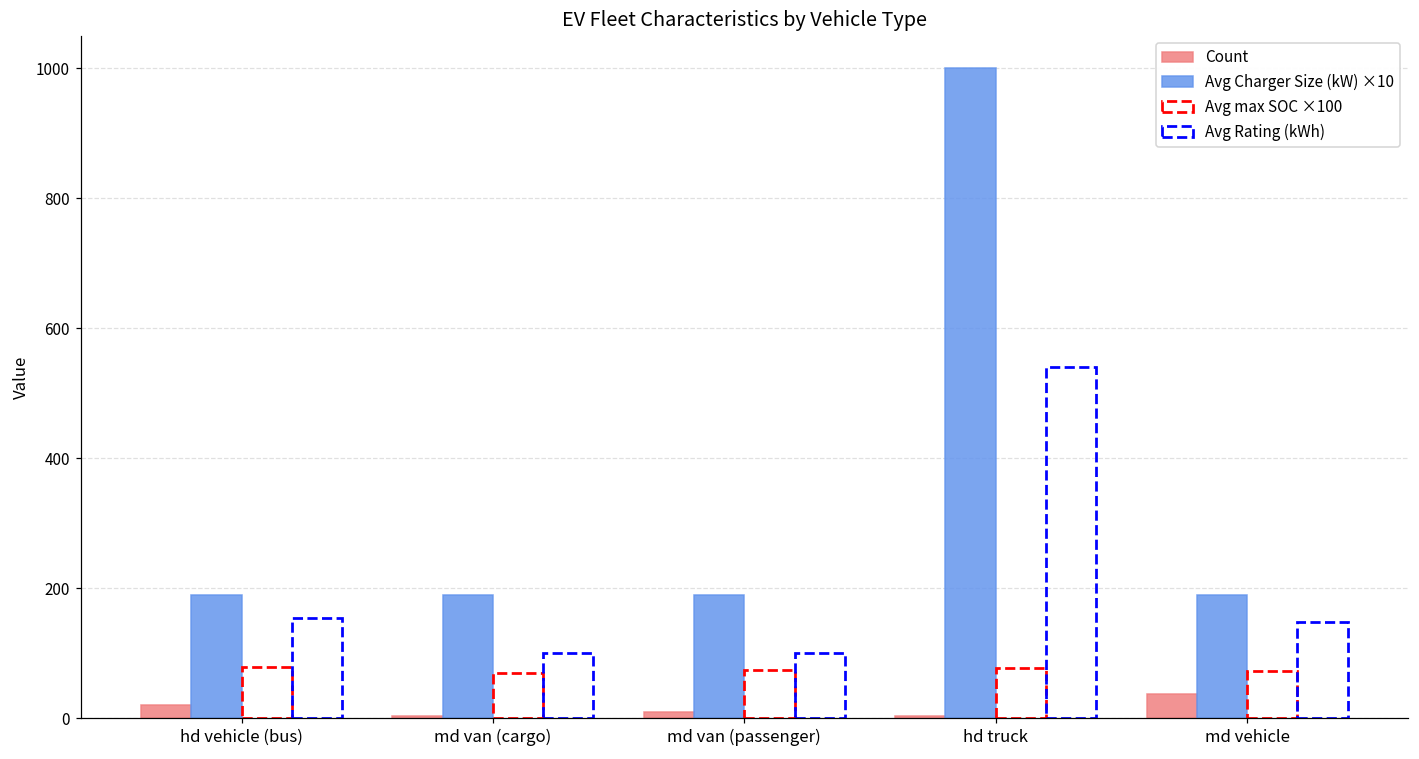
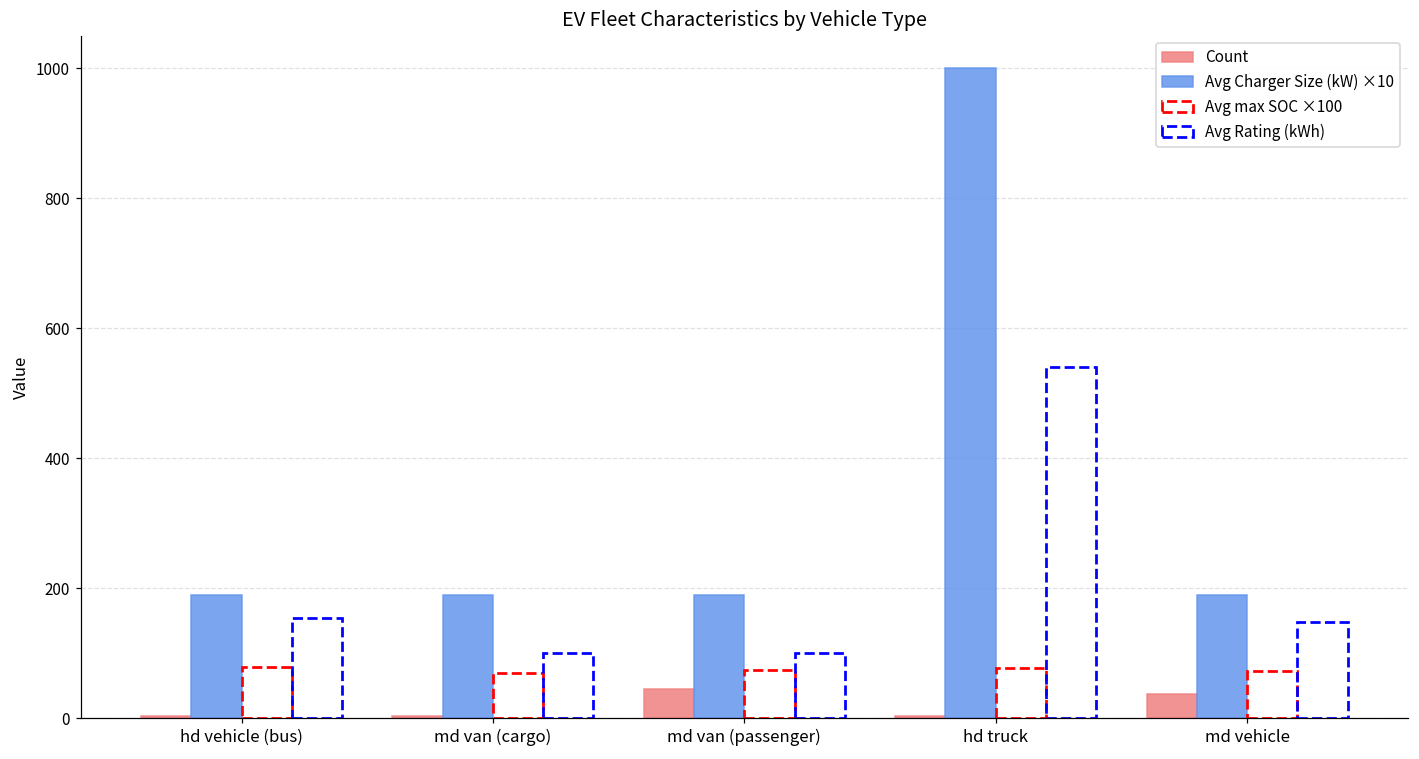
Count, hd vehicle (bus): 20 -> 0
Count, md van (passenger): 10 -> 50
